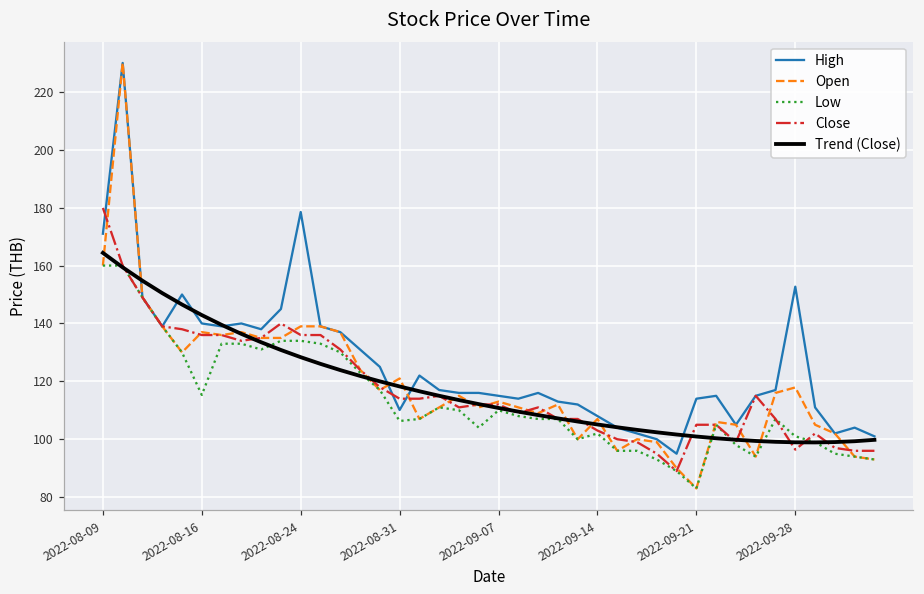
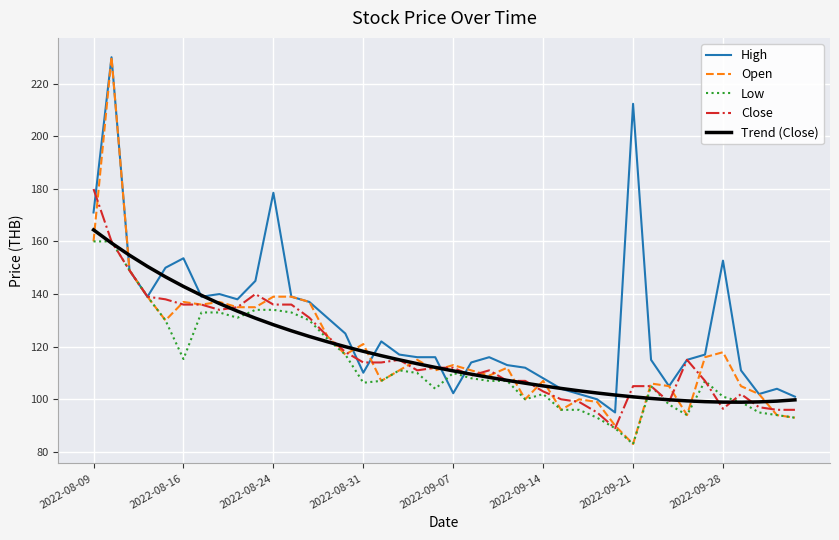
High, 2022-08-16: 140 -> 154
High, 2022-09-07: 115 -> 102
High, 2022-09-21: 114 -> 212
